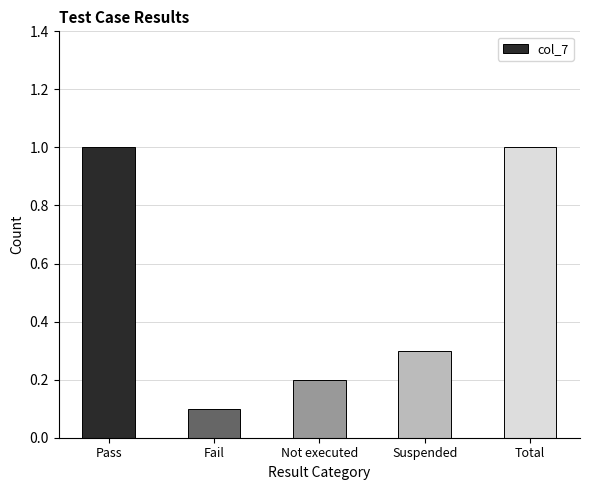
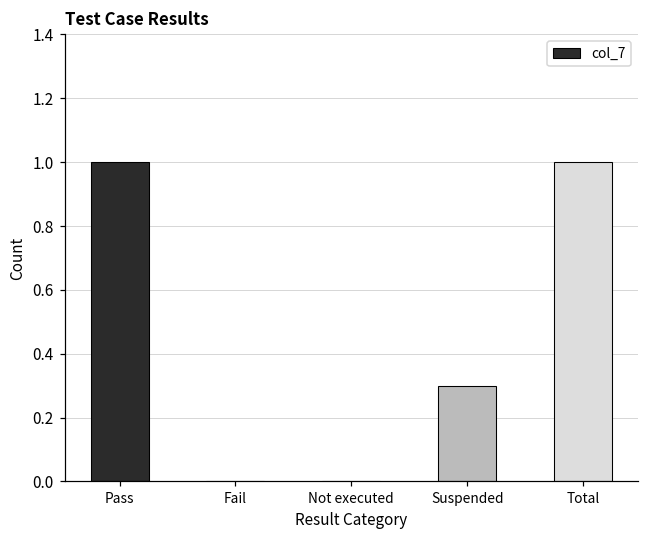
Fail: 0.1 -> 0.0
Not executed: 0.2 -> 0.0
